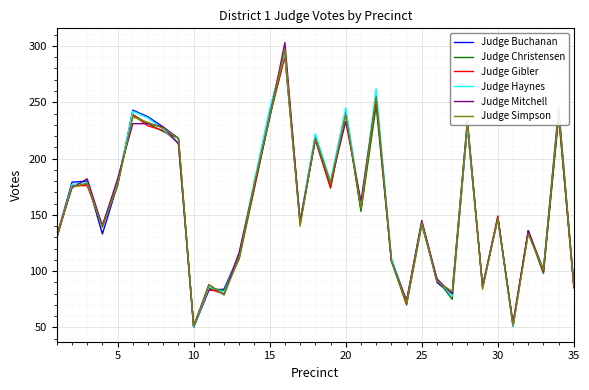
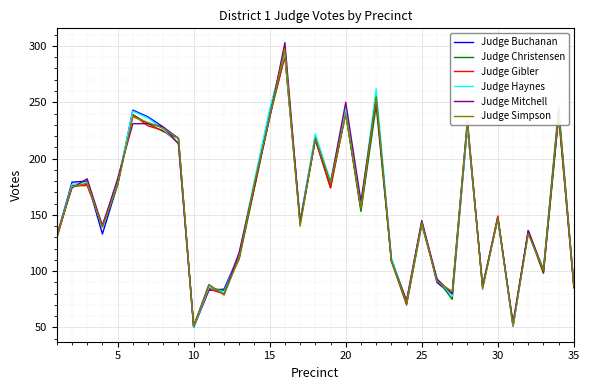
Judge Mitchell, 20: 233 -> 250
